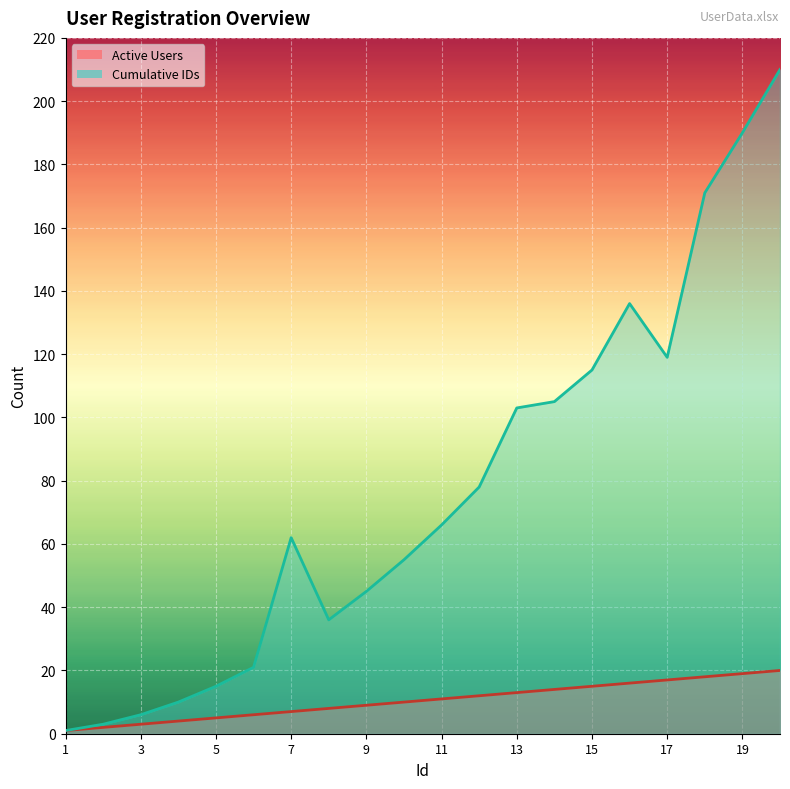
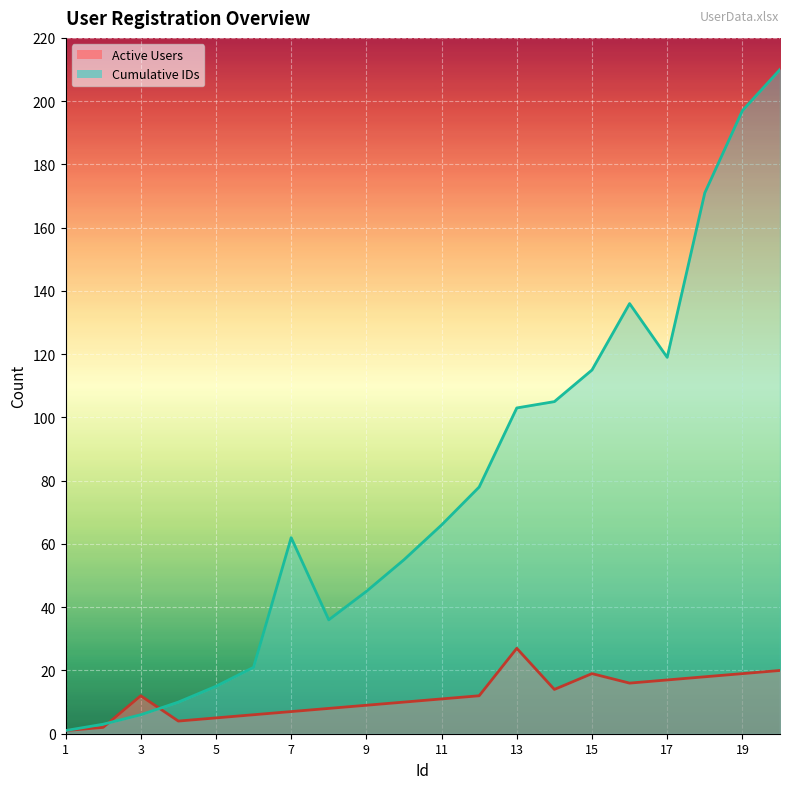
Active Users, 3: 3 -> 12
Active Users, 13: 13 -> 27
Active Users, 15: 15 -> 19
Cumulative IDs, 19: 190 -> 197
